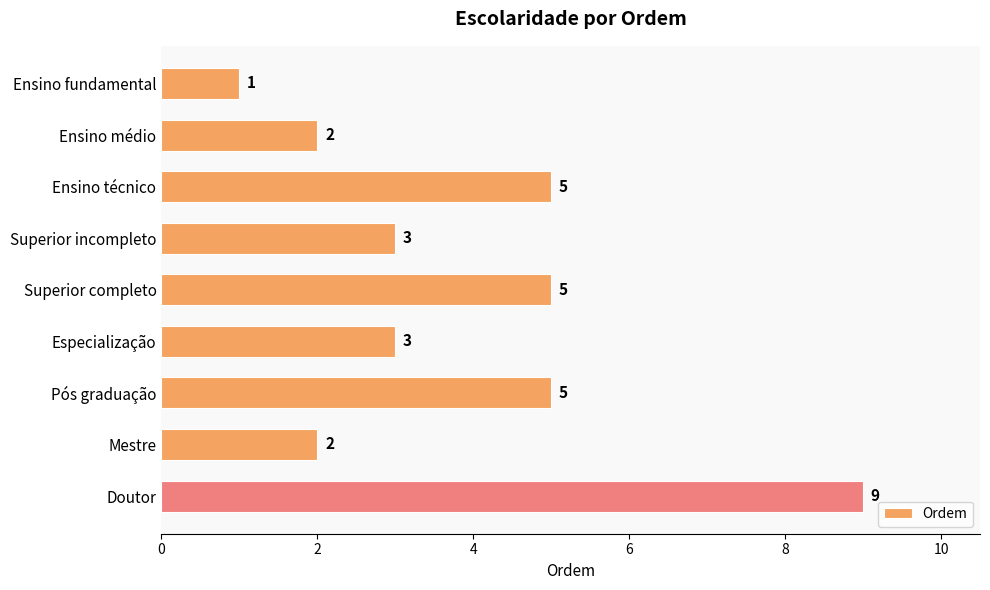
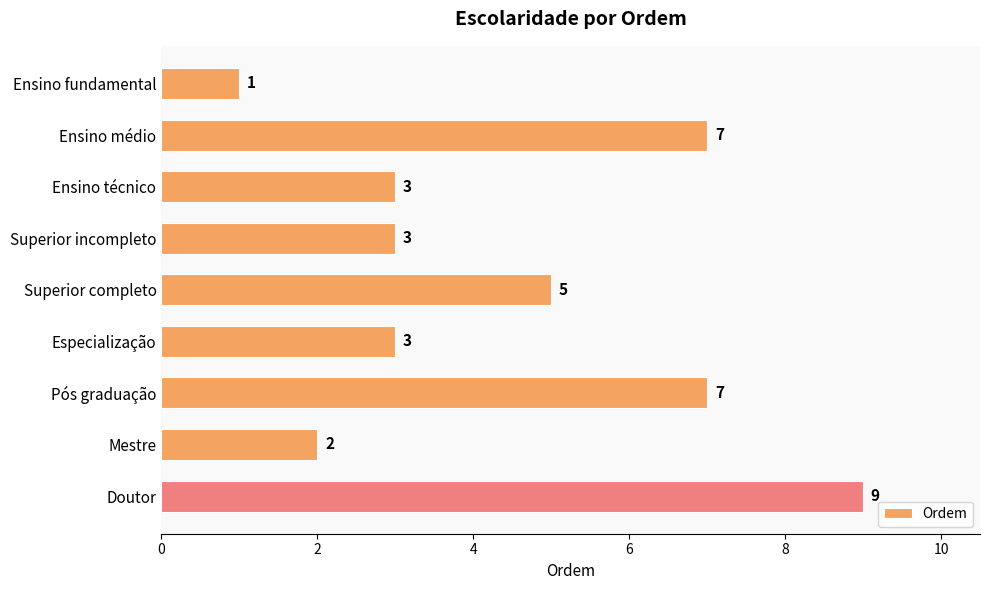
Ensino médio: 2 -> 7
Ensino técnico: 5 -> 3
Pós graduação: 5 -> 7
